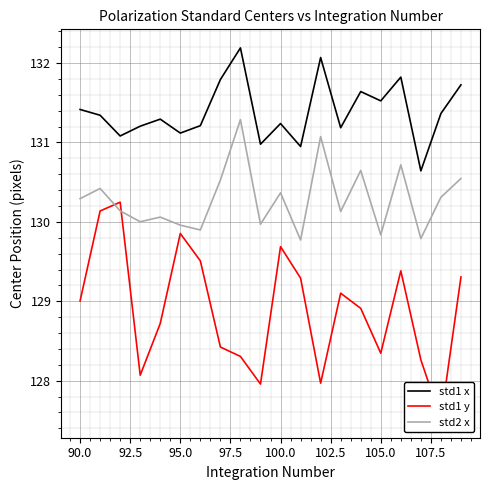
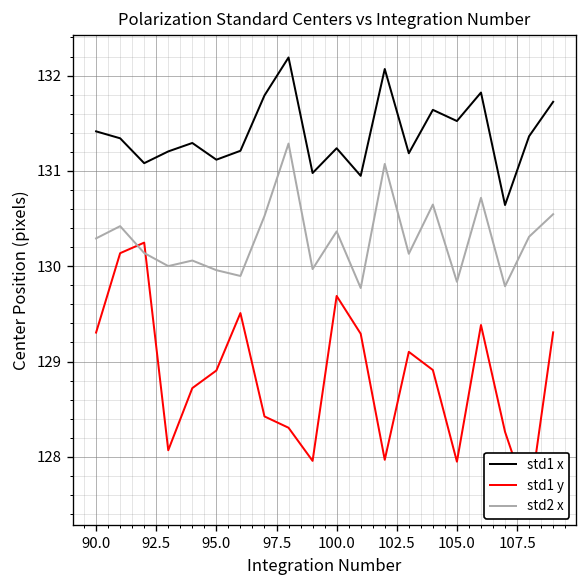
std1 y, 90.0: 129.0 -> 129.3
std1 y, 95.0: 129.9 -> 128.9
std1 y, 105.0: 128.3 -> 127.9
